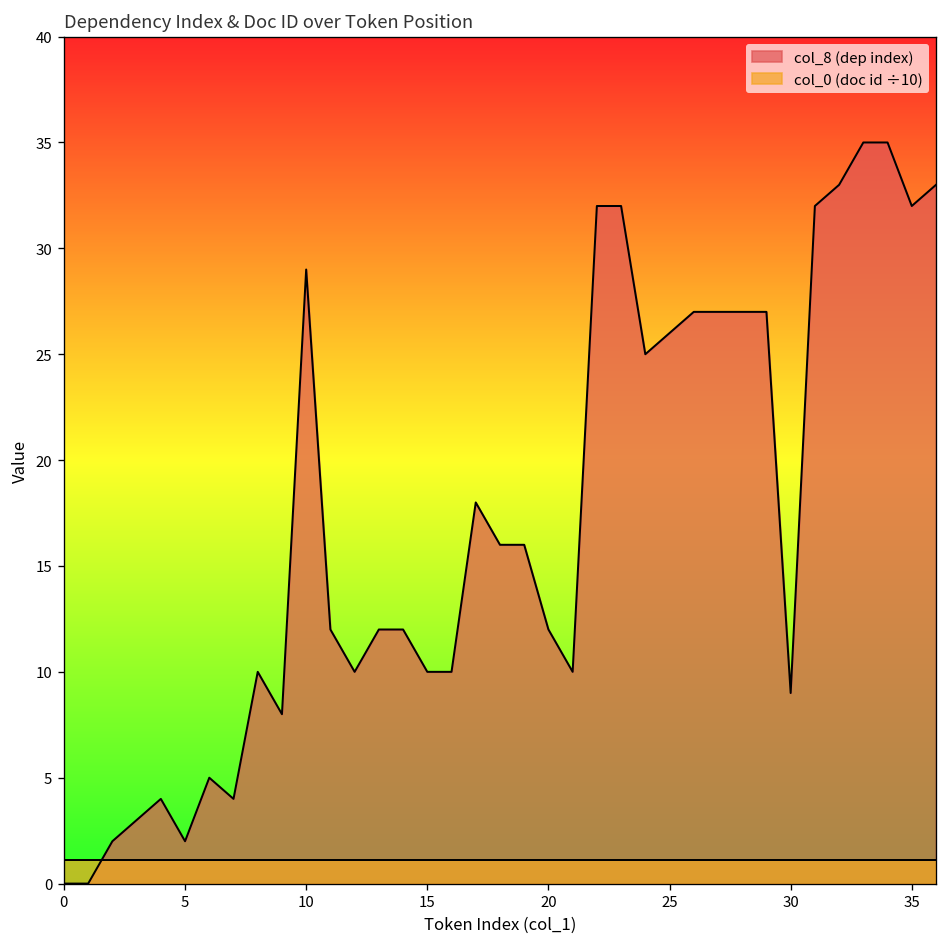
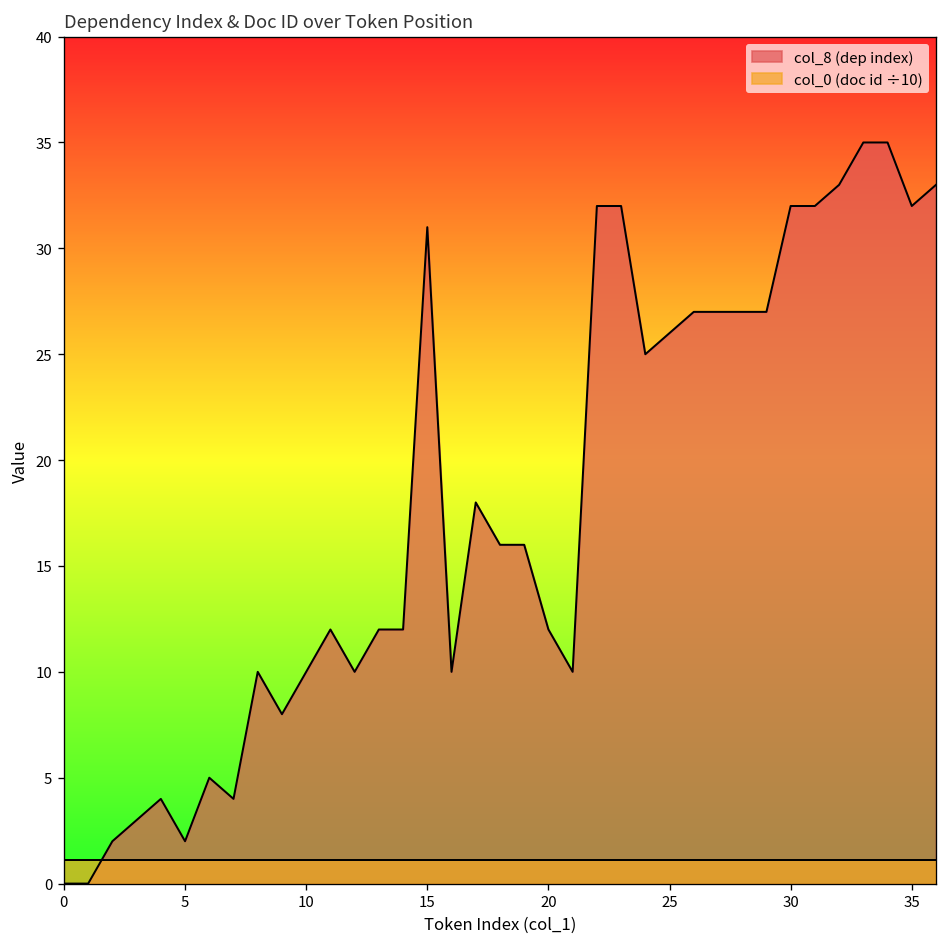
col_8 (dep index), 10: 29 -> 10
col_8 (dep index), 15: 10 -> 31
col_8 (dep index), 30: 9 -> 32
